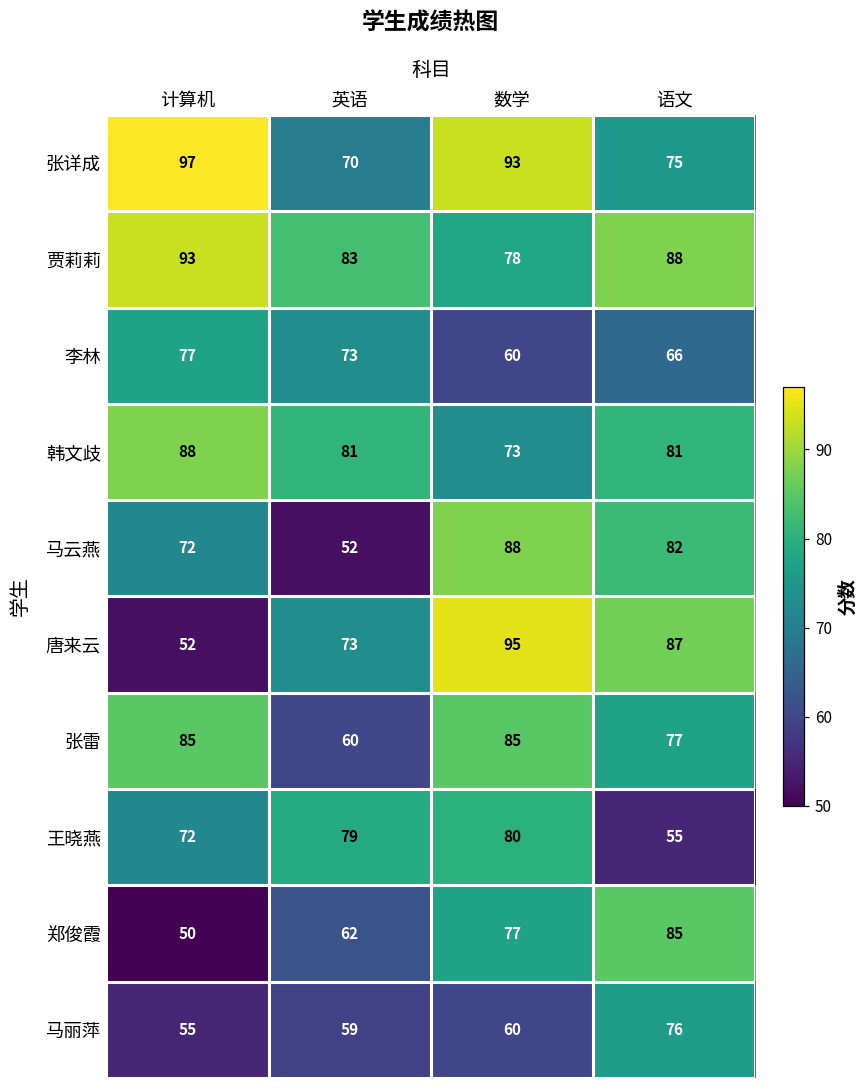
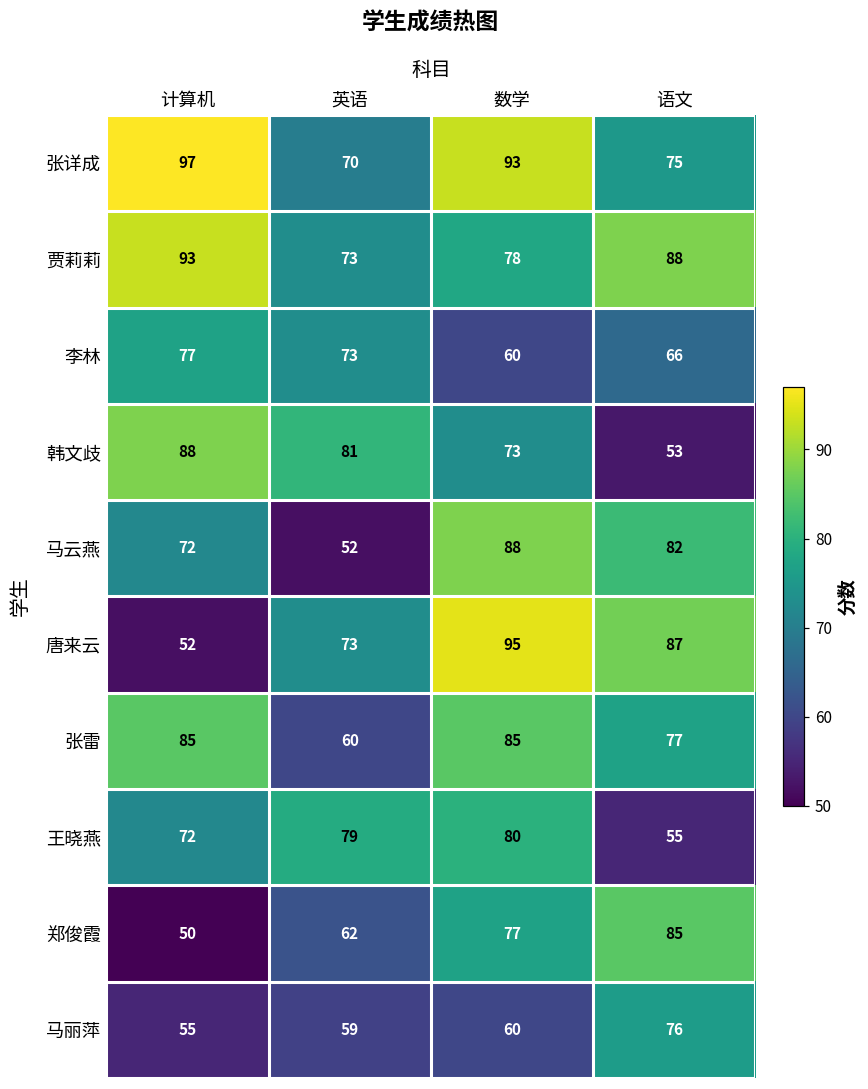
贾莉莉, 英语: 83 -> 73
韩文歧, 语文: 81 -> 53
